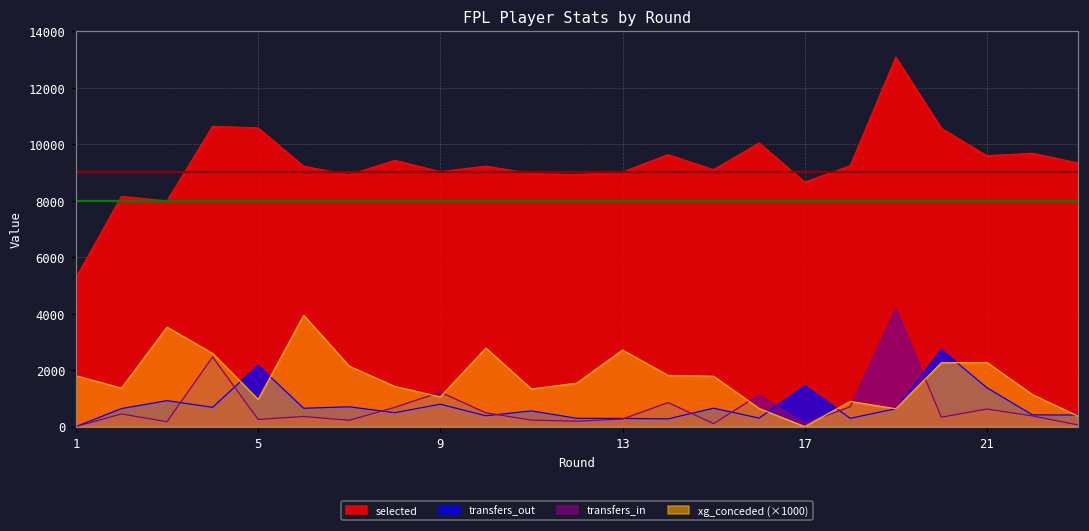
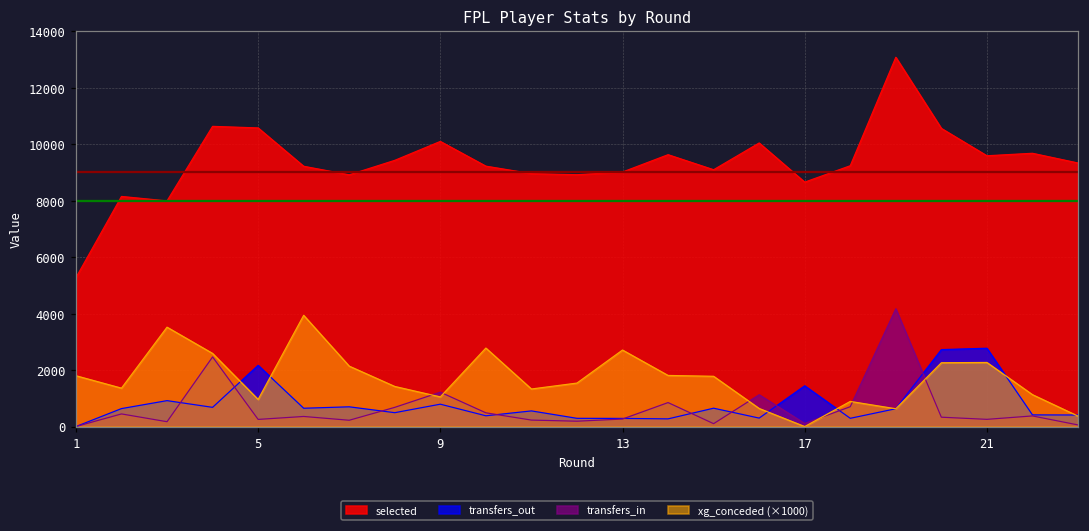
selected, 9: 9000 -> 10100
transfers_out, 21: 1400 -> 2800
transfers_in, 21: 600 -> 300
